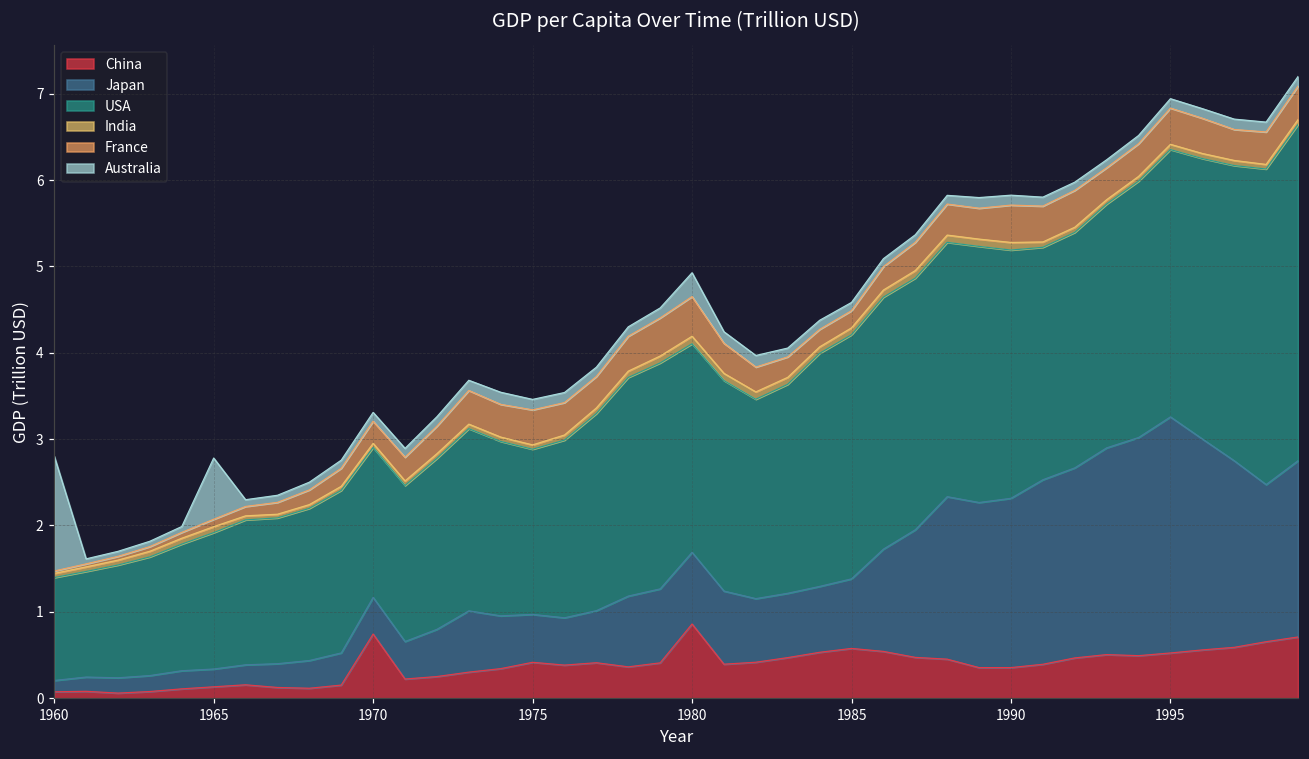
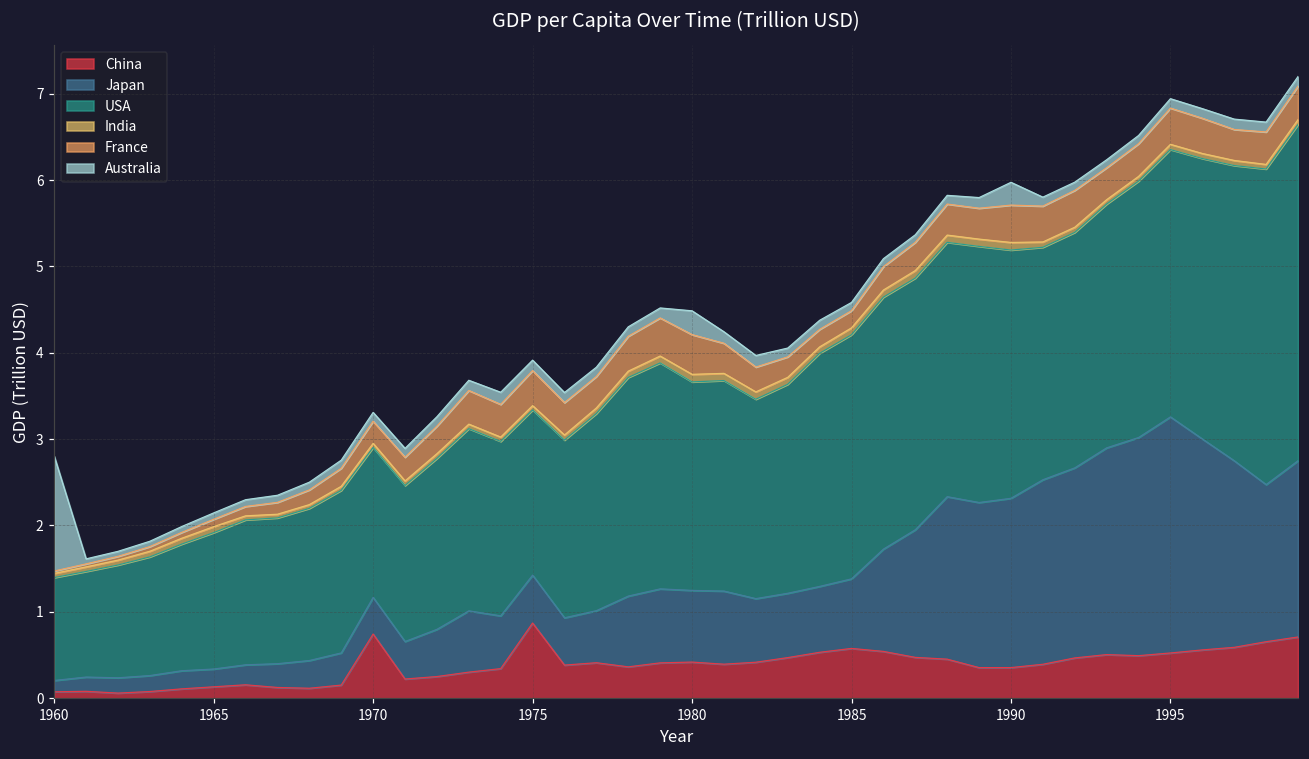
Australia, 1965: 0.7 -> 0.1
China, 1975: 0.4 -> 0.9
China, 1980: 0.9 -> 0.4
Australia, 1990: 0.1 -> 0.3
